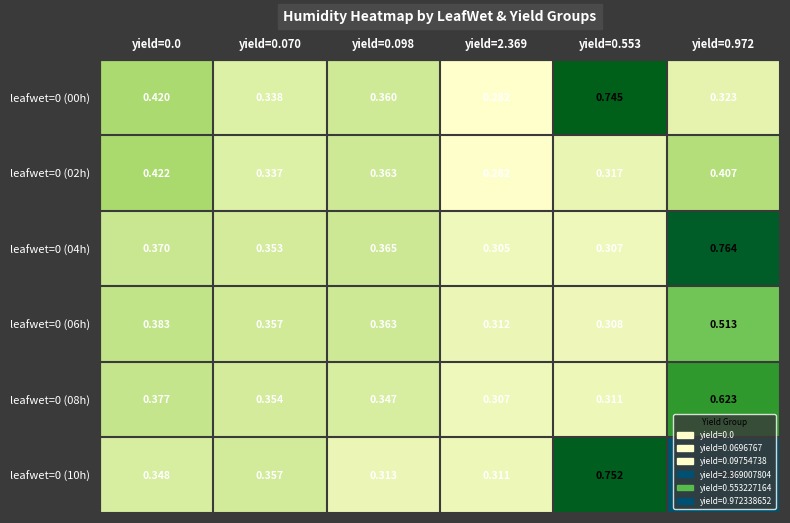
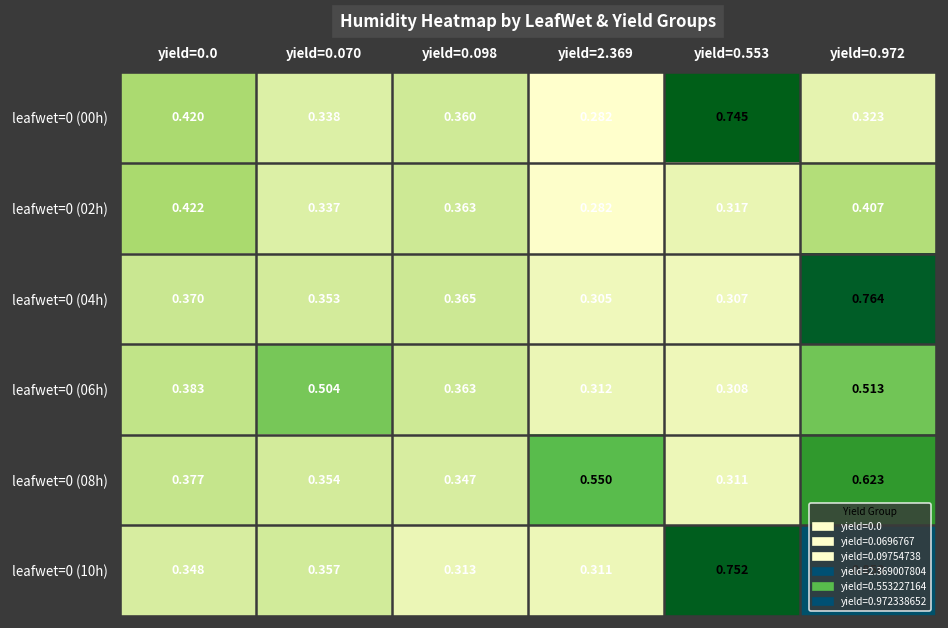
leafwet=0 (06h), yield=0.070: 0.357 -> 0.504
leafwet=0 (08h), yield=2.369: 0.307 -> 0.550
